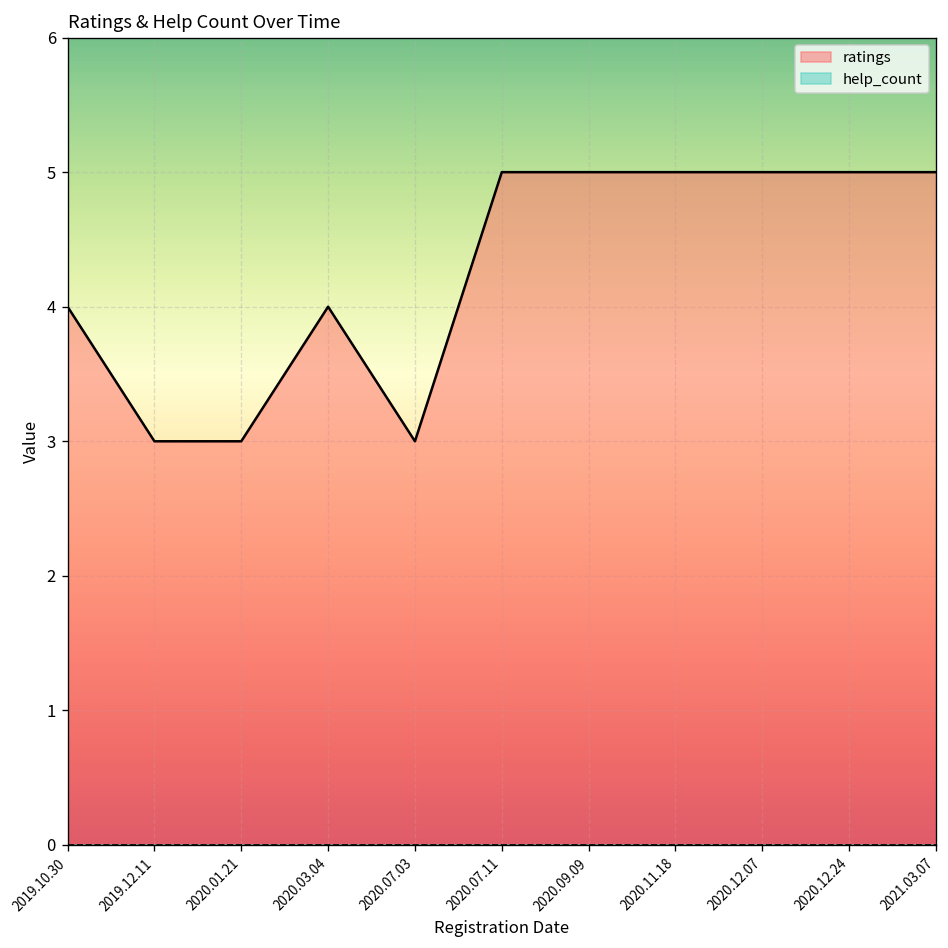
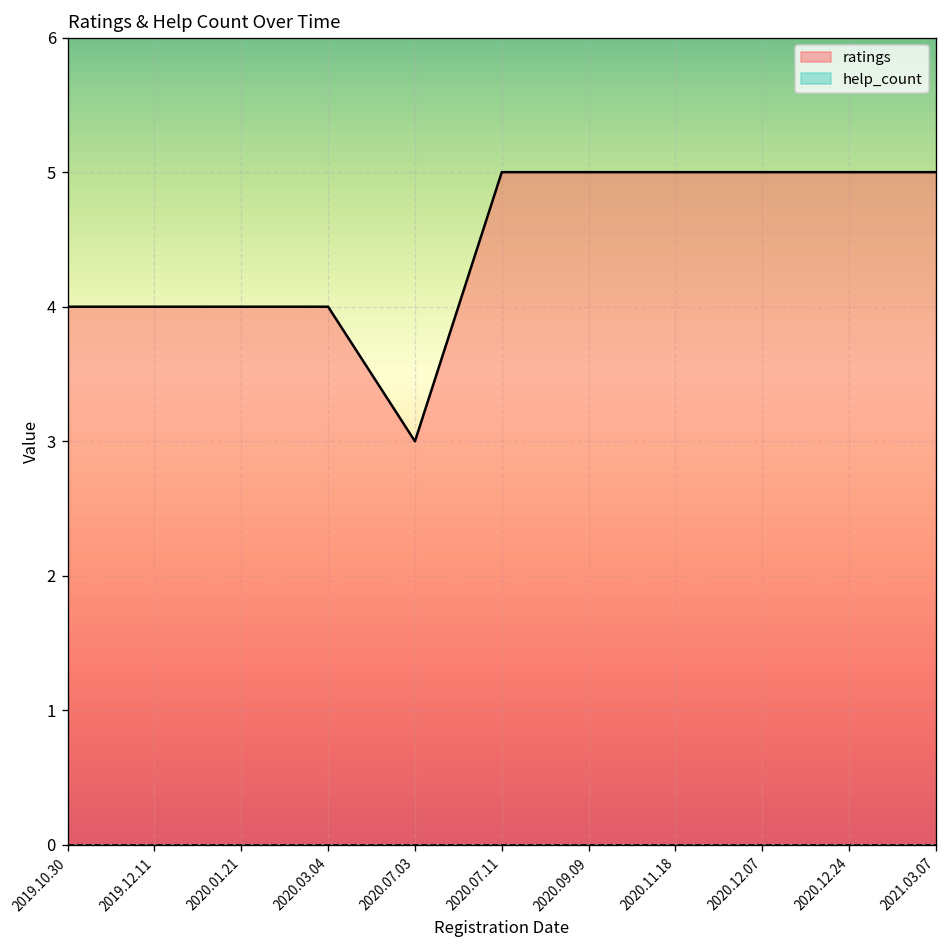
ratings, 2019.12.11: 3 -> 4
ratings, 2020.01.21: 3 -> 4
